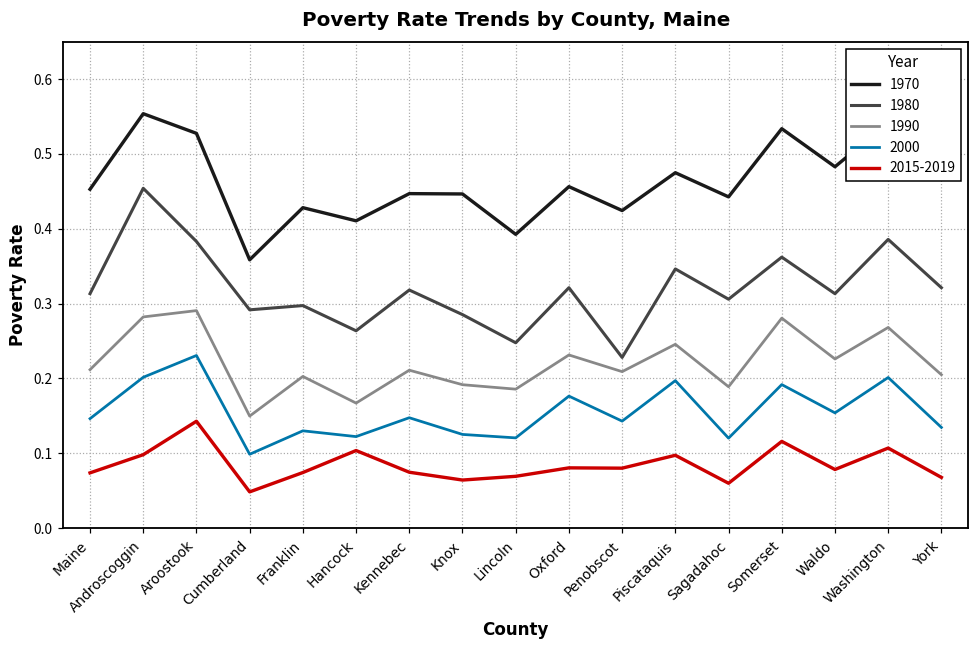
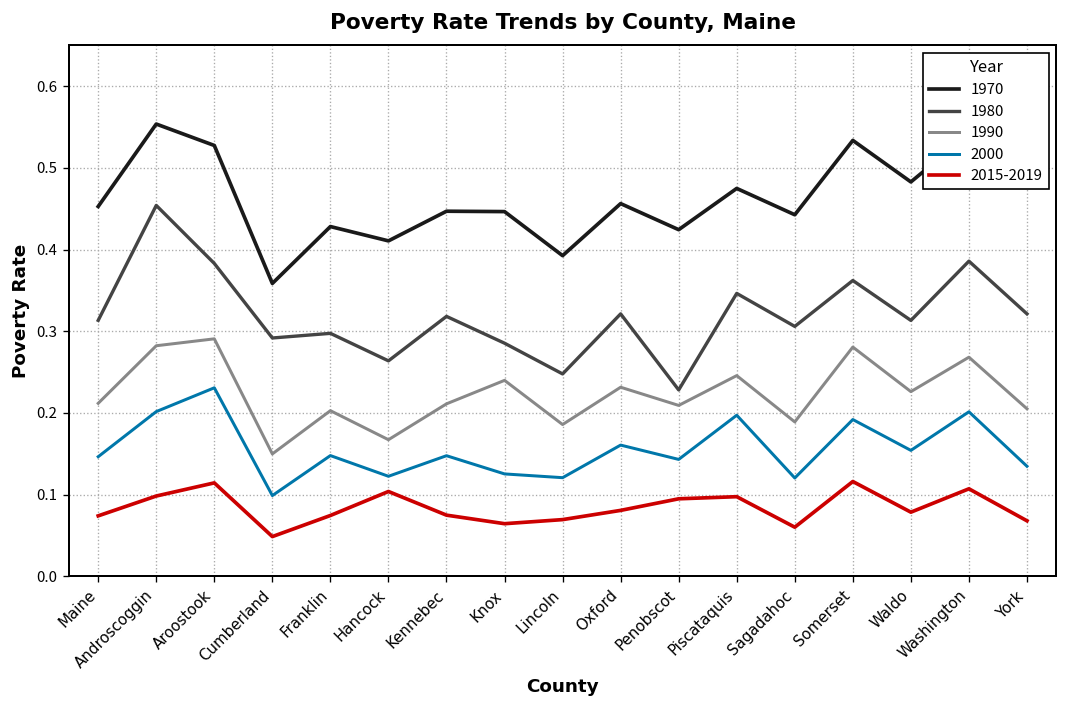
2015-2019, Aroostook: 0.14 -> 0.11
2000, Franklin: 0.13 -> 0.15
1990, Knox: 0.19 -> 0.24
2000, Oxford: 0.18 -> 0.16
2015-2019, Penobscot: 0.08 -> 0.09
